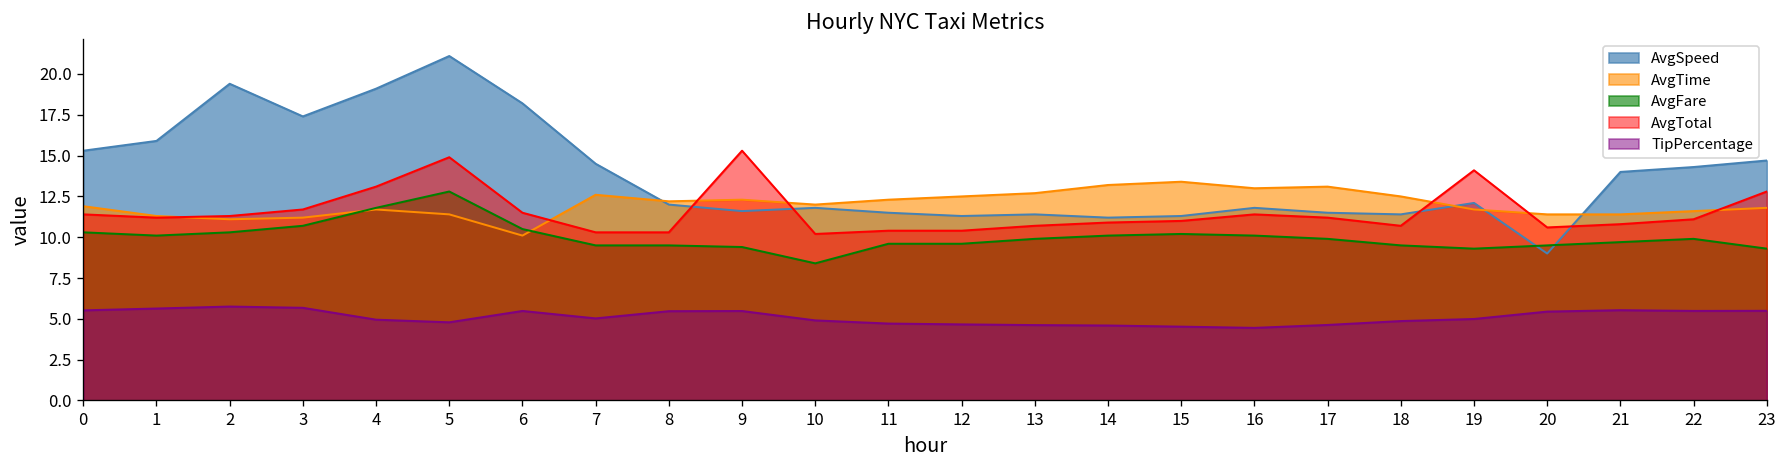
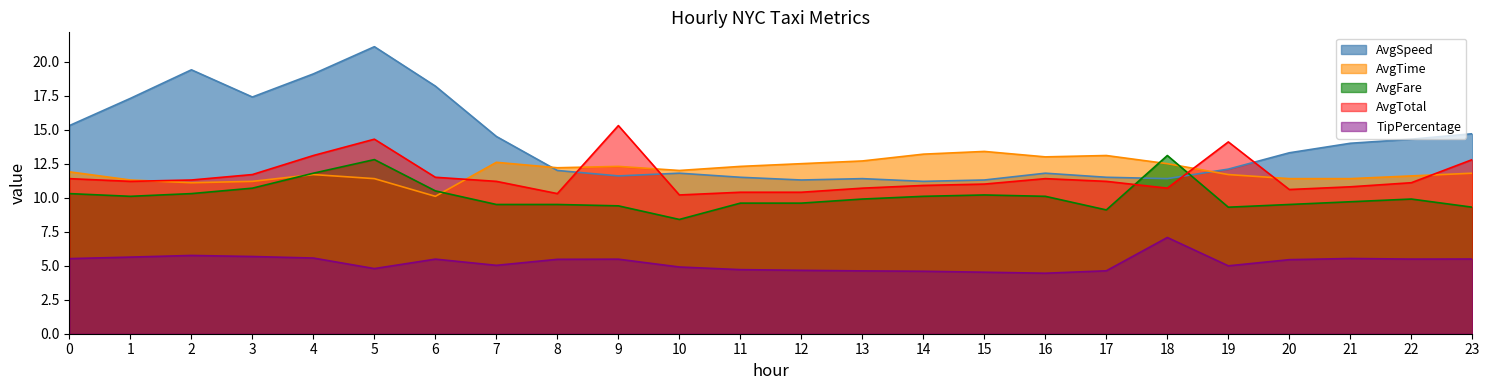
AvgSpeed, 1: 15.9 -> 17.3
TipPercentage, 4: 4.9 -> 5.6
AvgTotal, 5: 14.9 -> 14.3
AvgTotal, 7: 10.3 -> 11.2
AvgFare, 17: 9.9 -> 9.1
AvgFare, 18: 9.5 -> 13.1
TipPercentage, 18: 4.9 -> 7.1
AvgSpeed, 20: 9.0 -> 13.3
